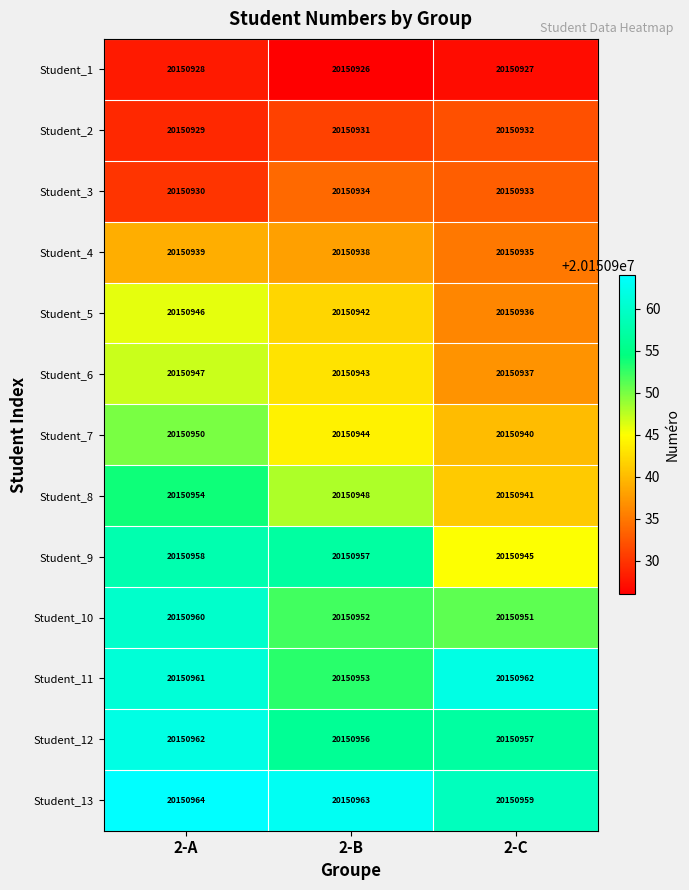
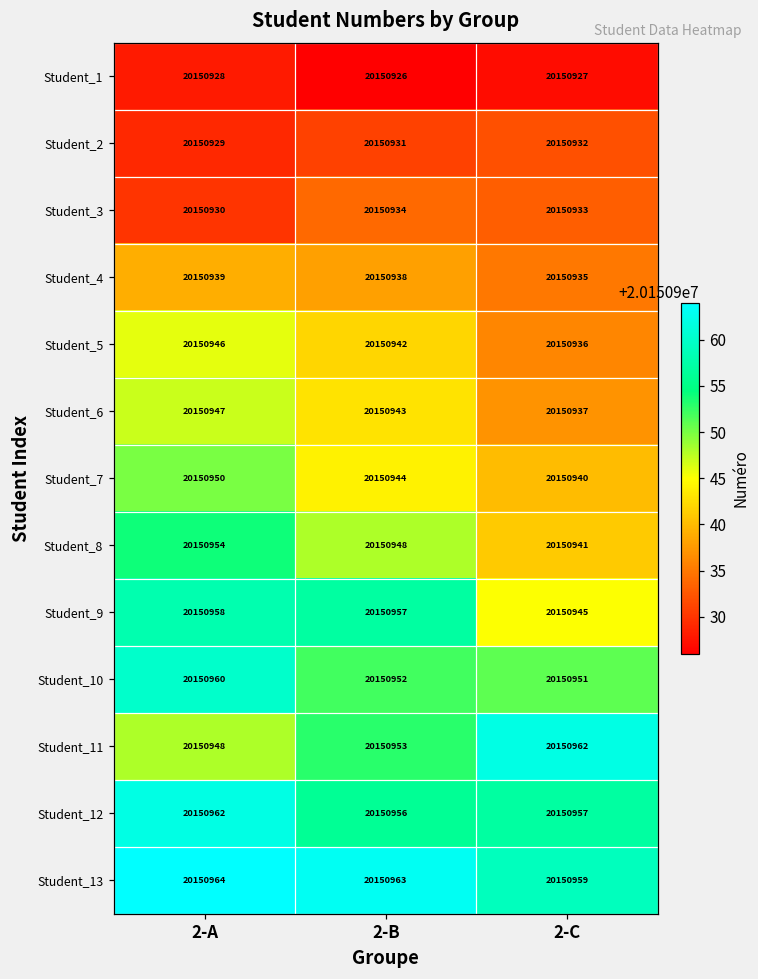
Student_11, 2-A: 20150961 -> 20150948
